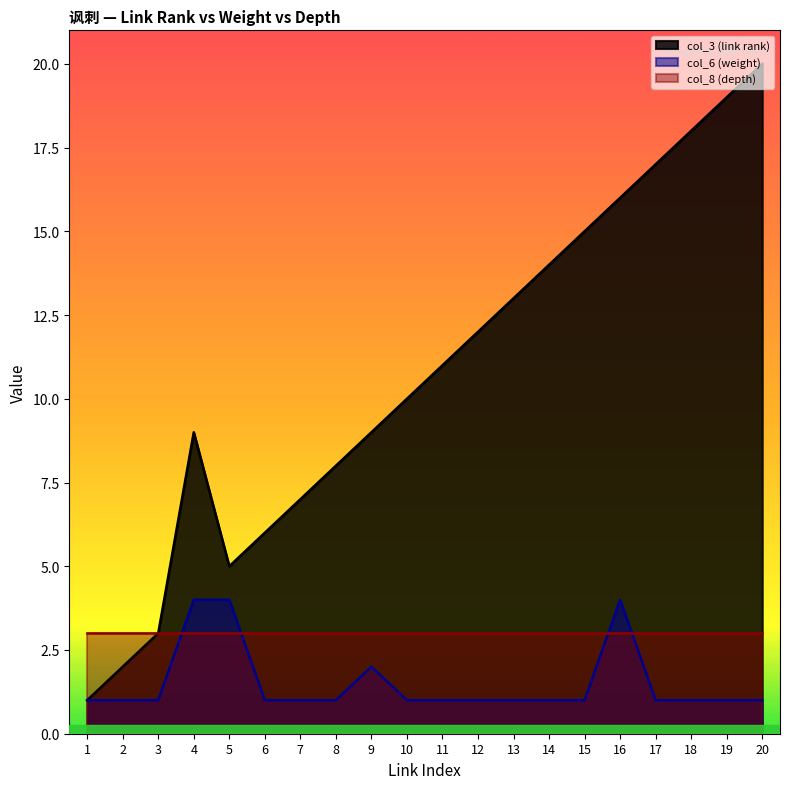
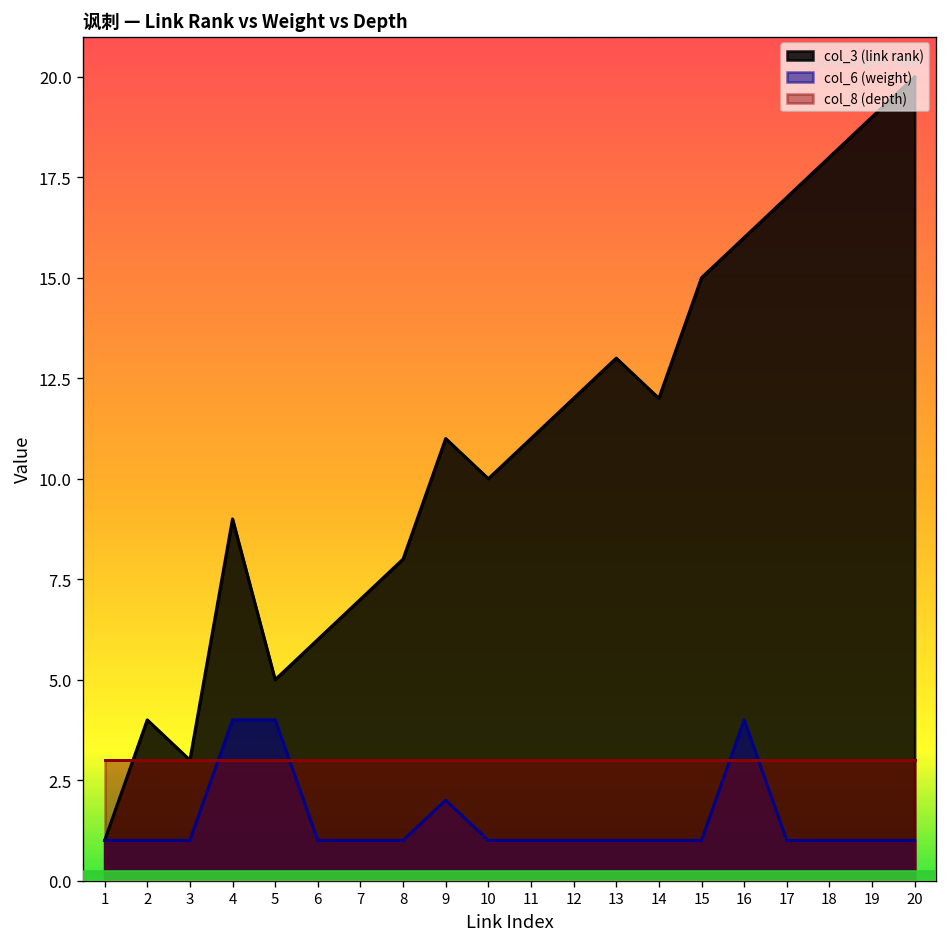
col_3 (link rank), 2: 2 -> 4
col_3 (link rank), 9: 9 -> 11
col_3 (link rank), 14: 14 -> 12
